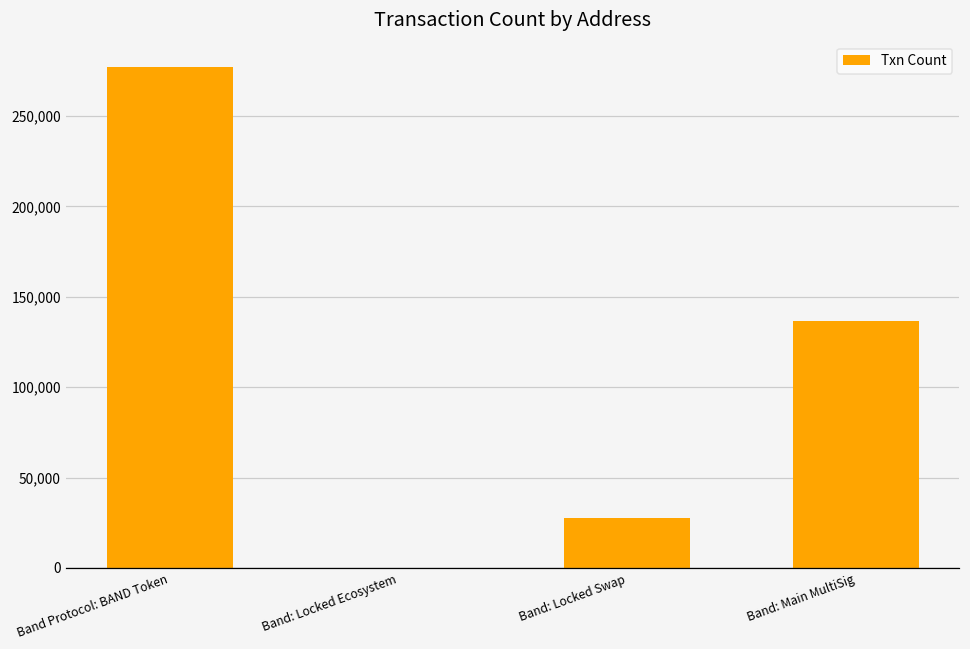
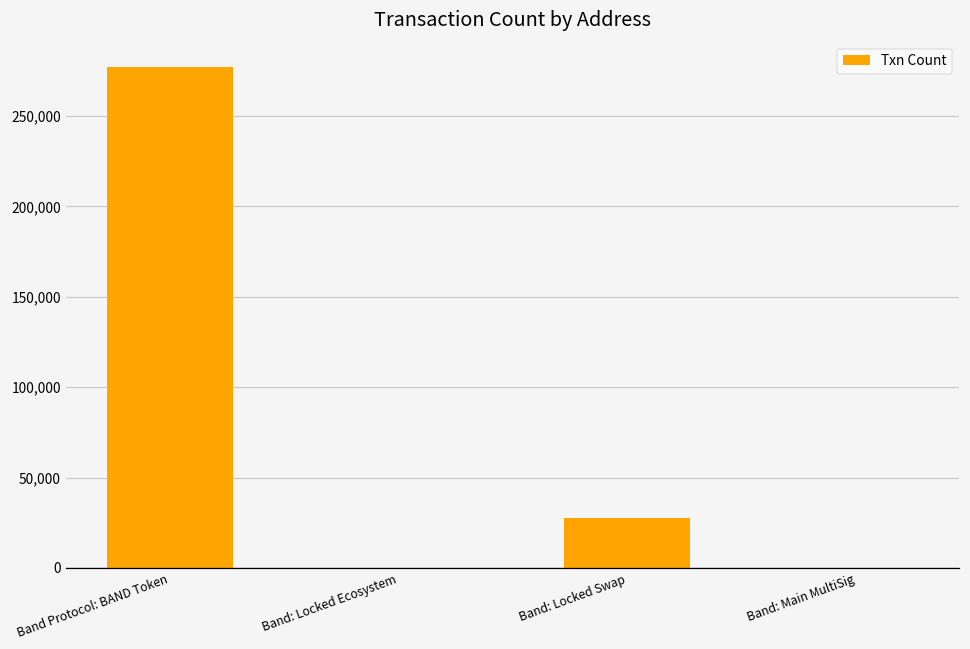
Band: Main MultiSig: 137,000 -> 0
